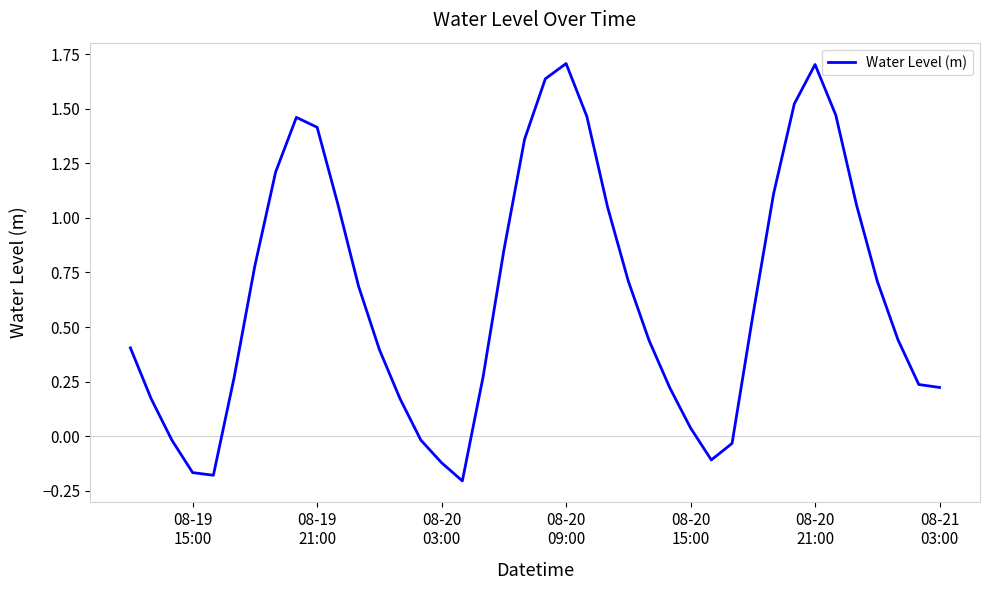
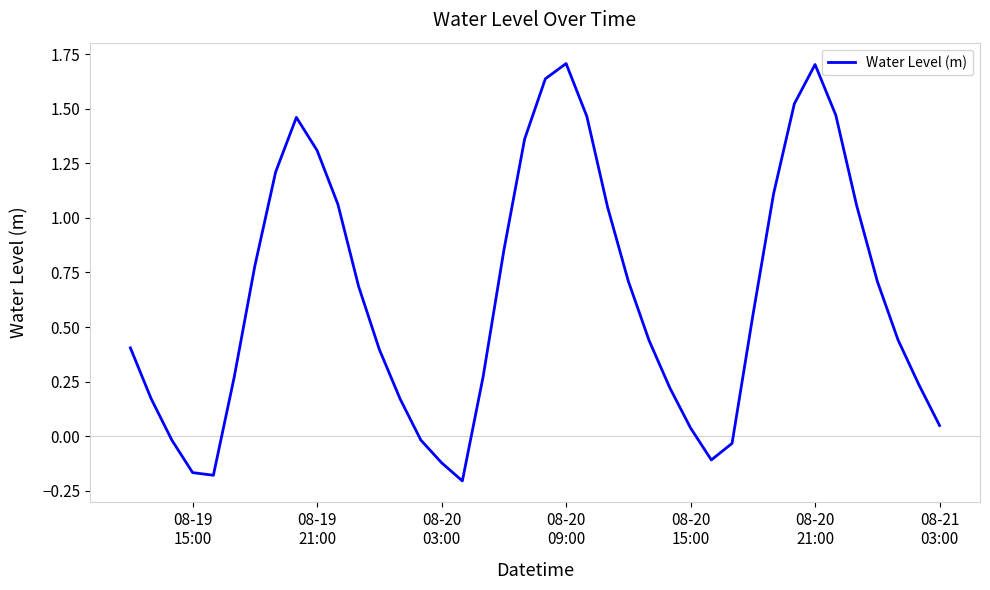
08-19 21:00: 1.42 -> 1.31
08-21 03:00: 0.22 -> 0.05
